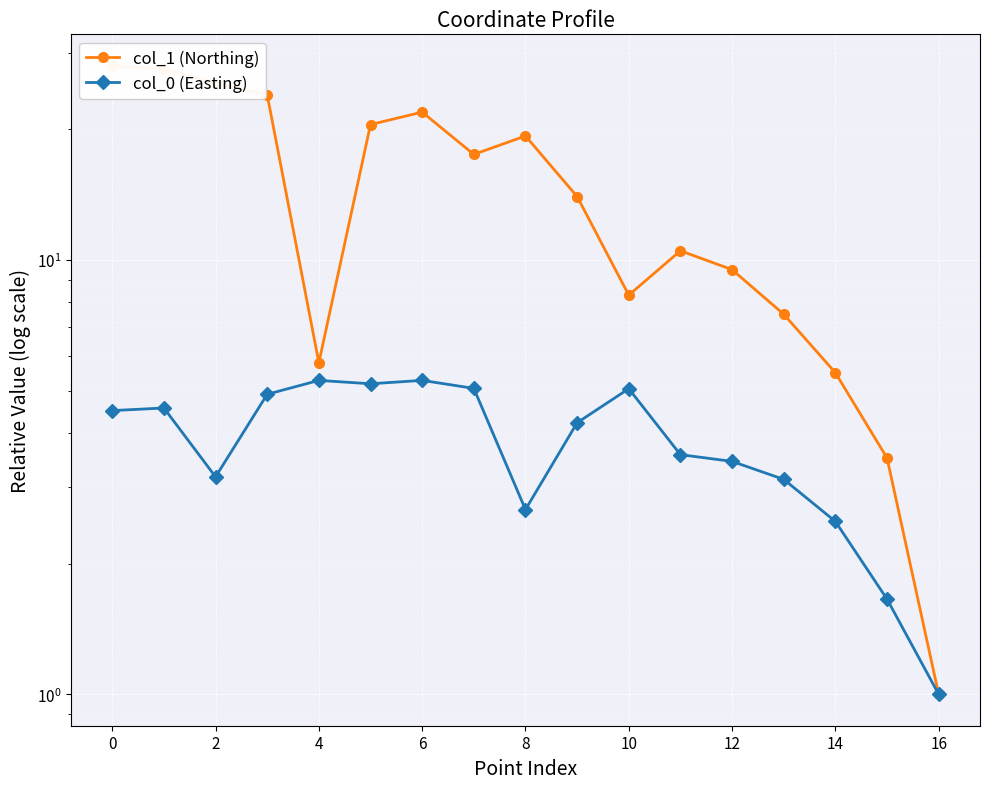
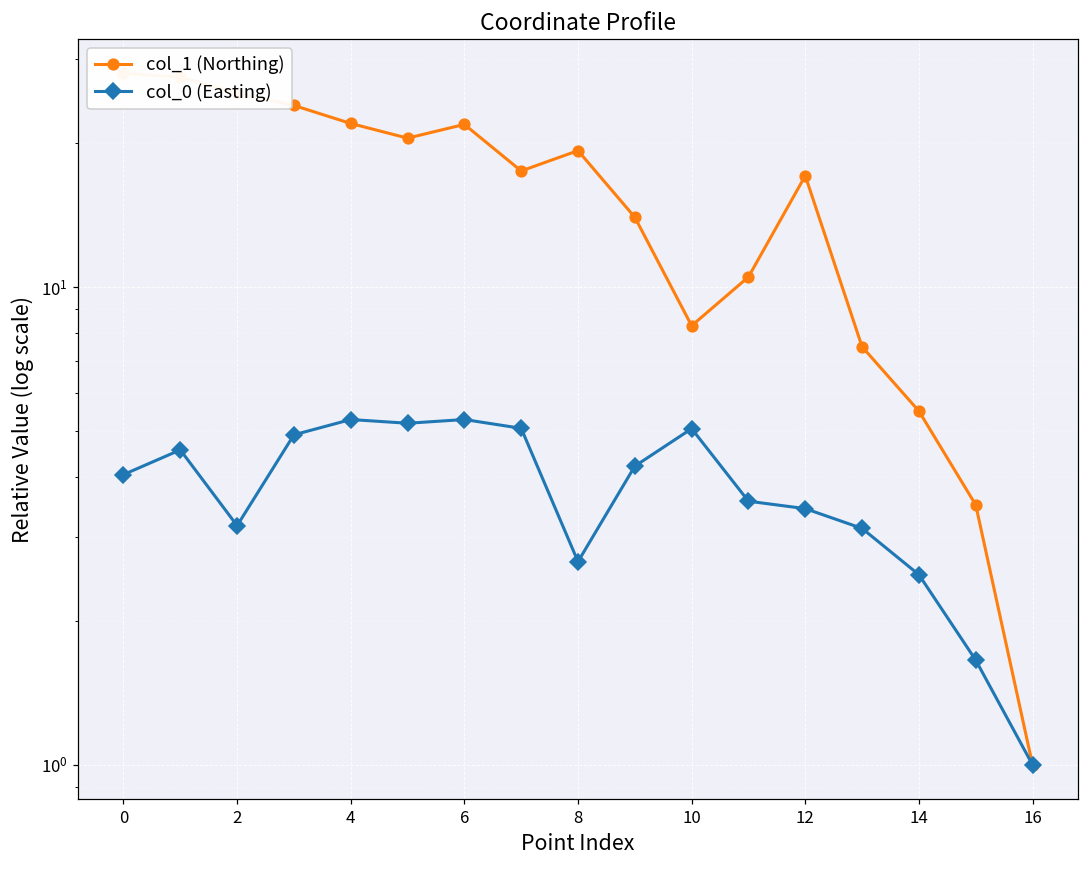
col_0 (Easting), 0: 4.5 -> 4.1
col_1 (Northing), 4: 5.8 -> 22
col_1 (Northing), 12: 9.5 -> 17.1
